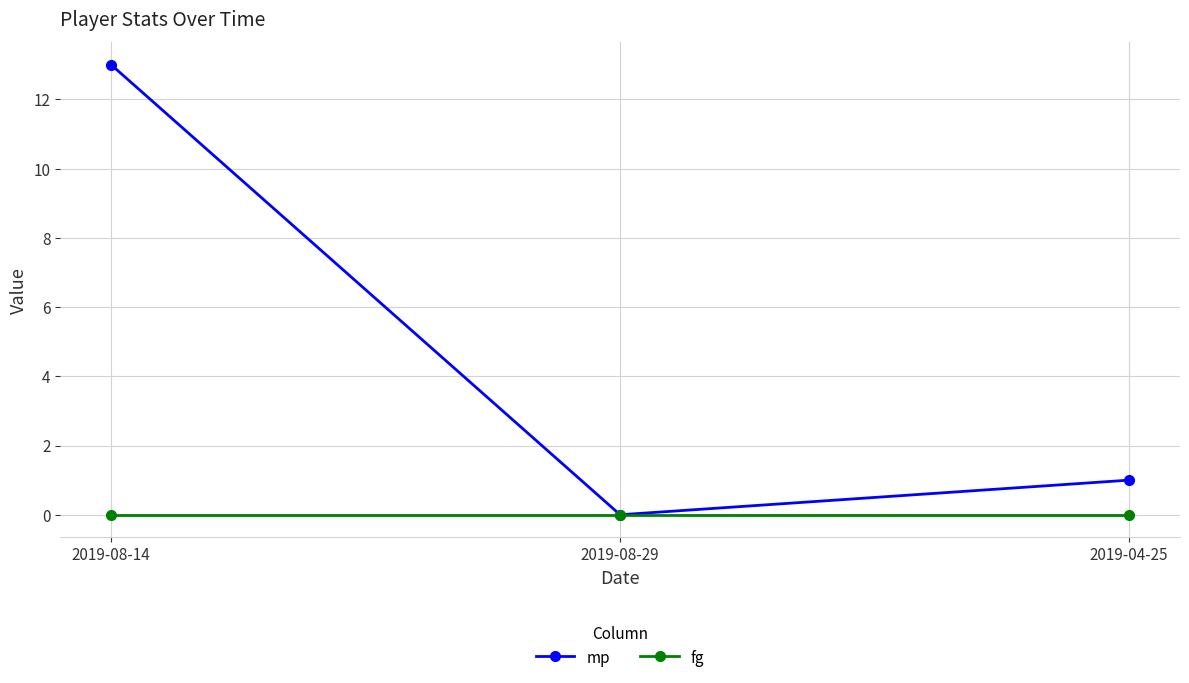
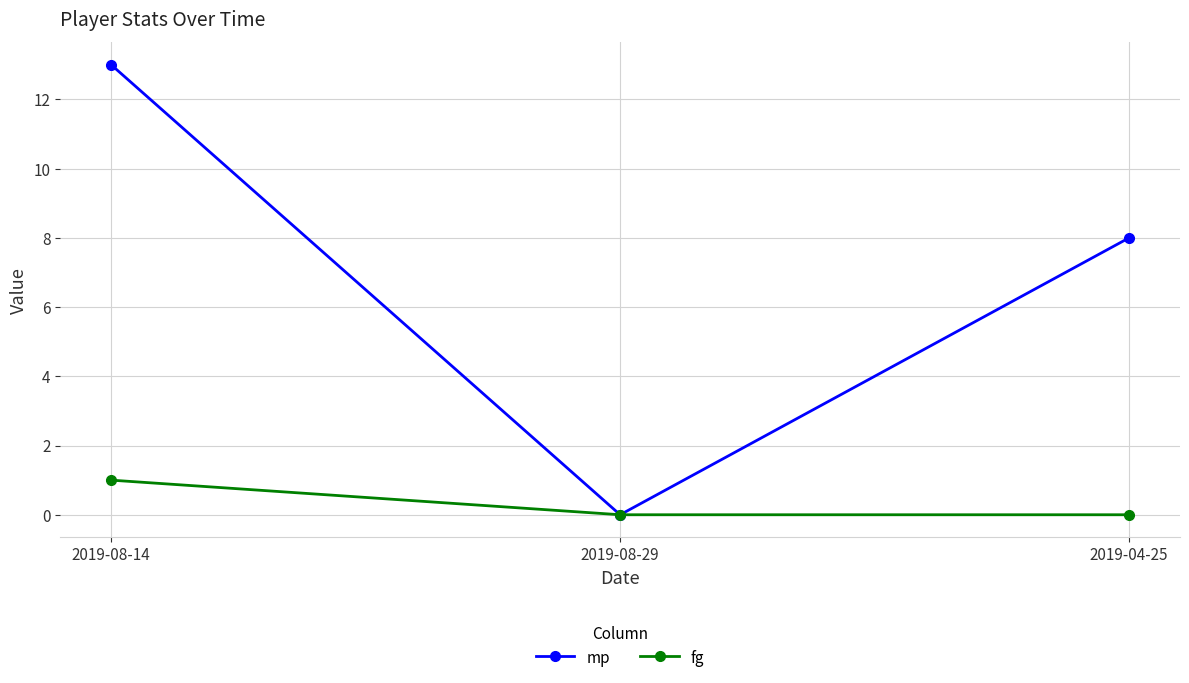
fg, 2019-08-14: 0 -> 1
mp, 2019-04-25: 1 -> 8
